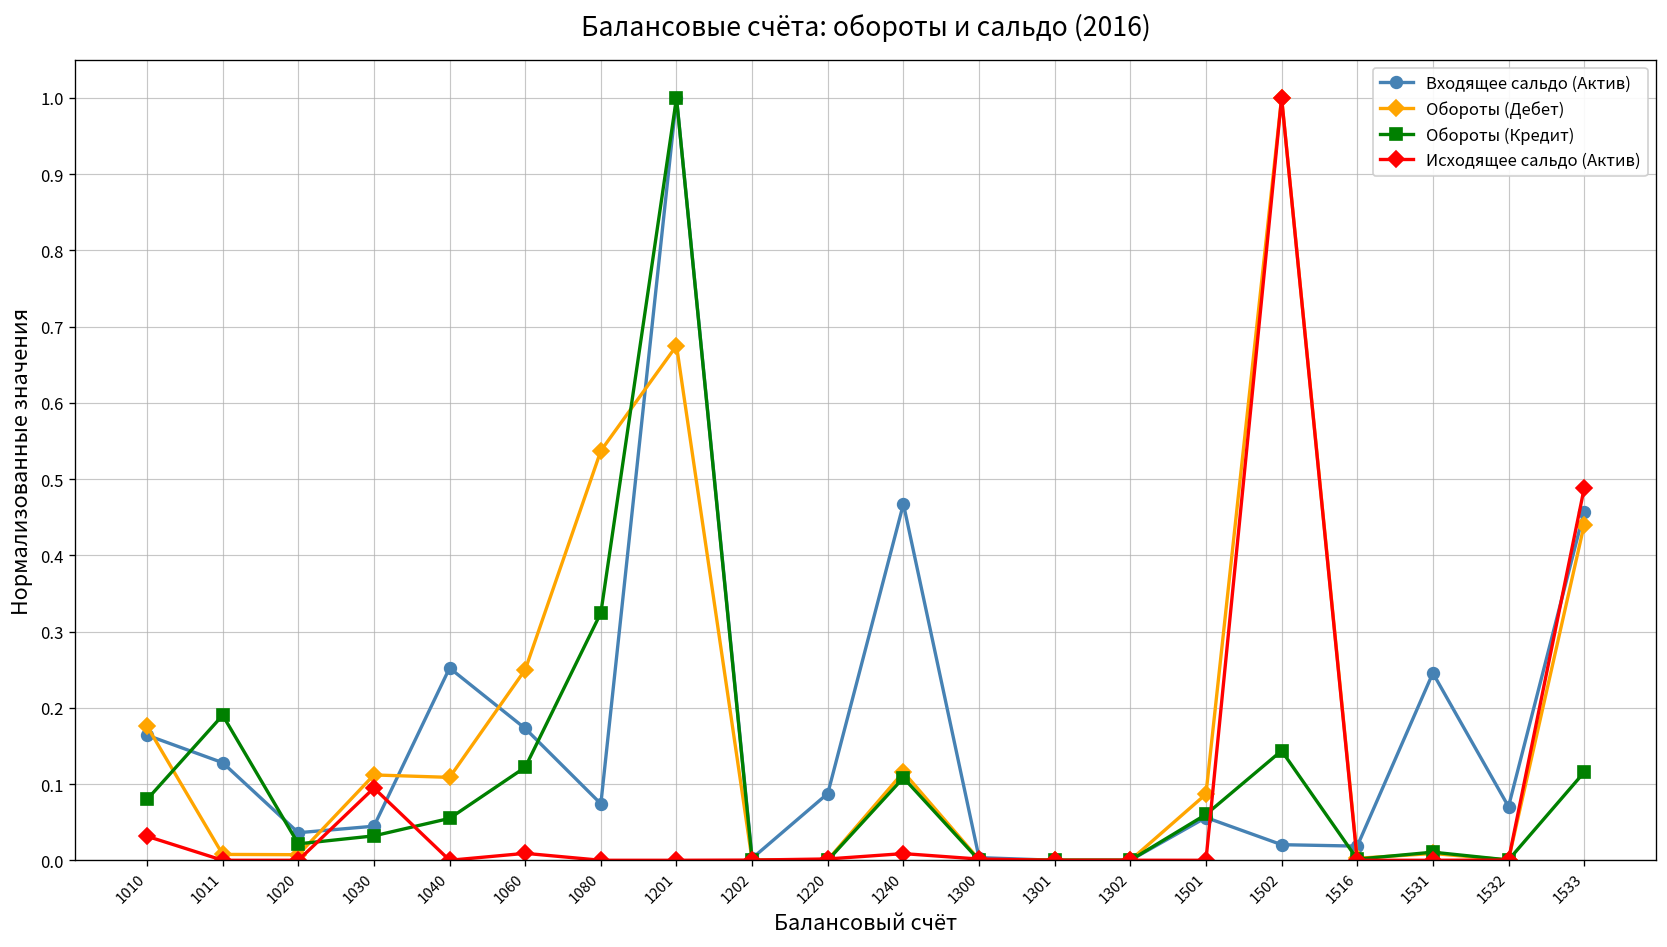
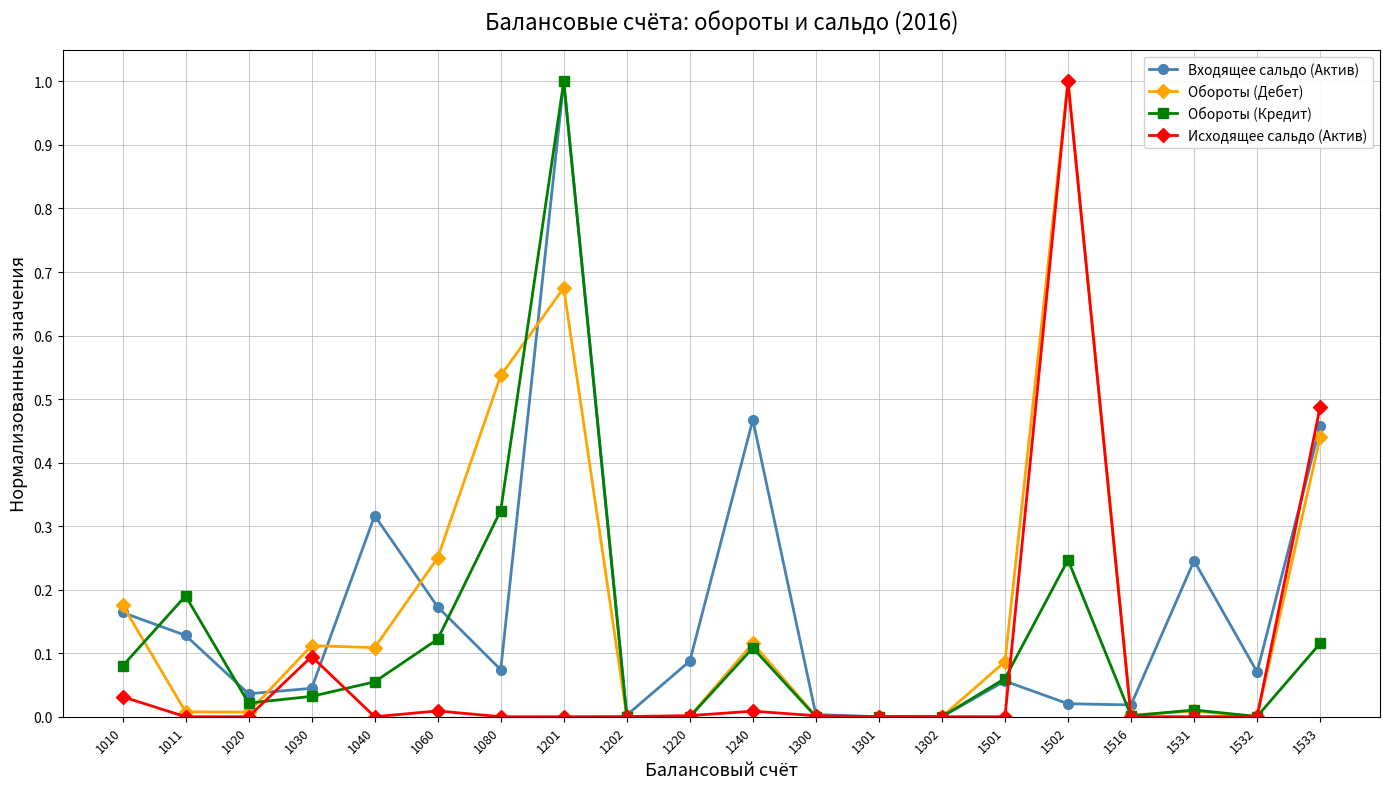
Входящее сальдо (Актив), 1040: 0.25 -> 0.32
Обороты (Кредит), 1502: 0.14 -> 0.25
